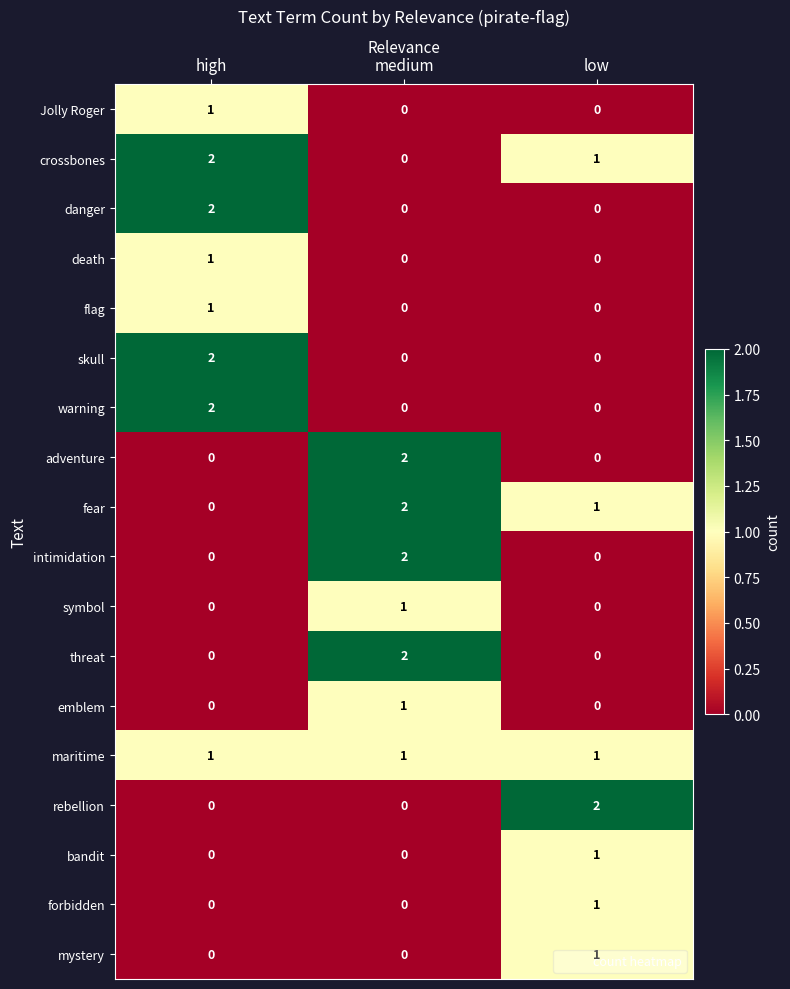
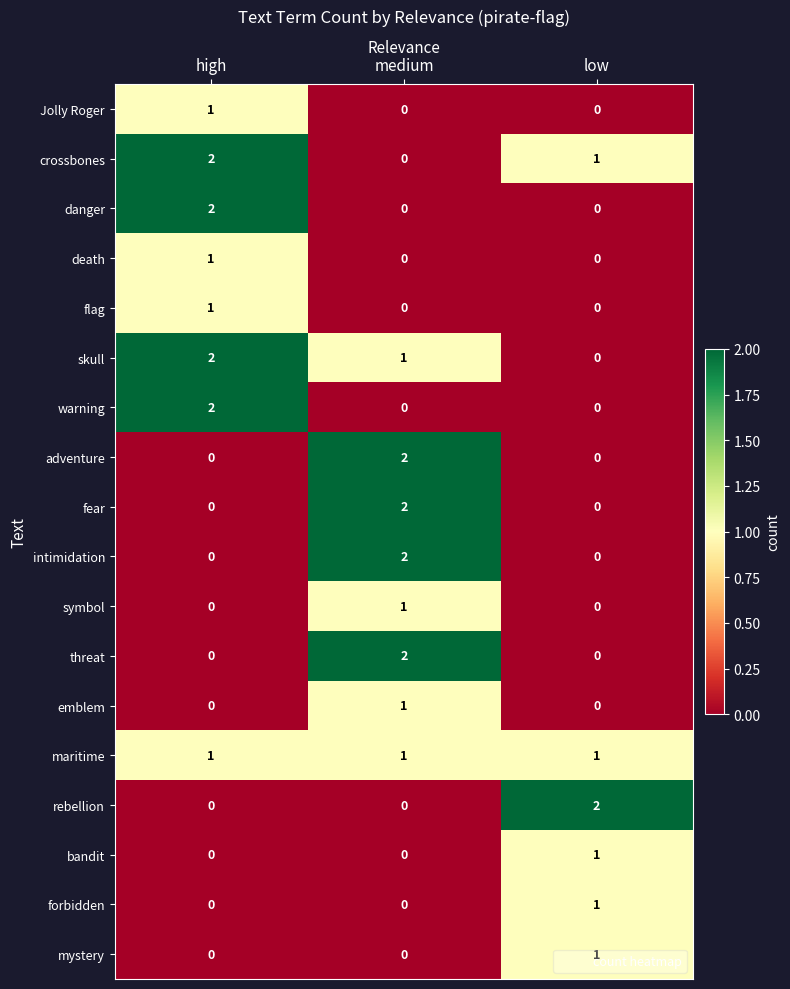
skull, medium: 0 -> 1
fear, low: 1 -> 0
